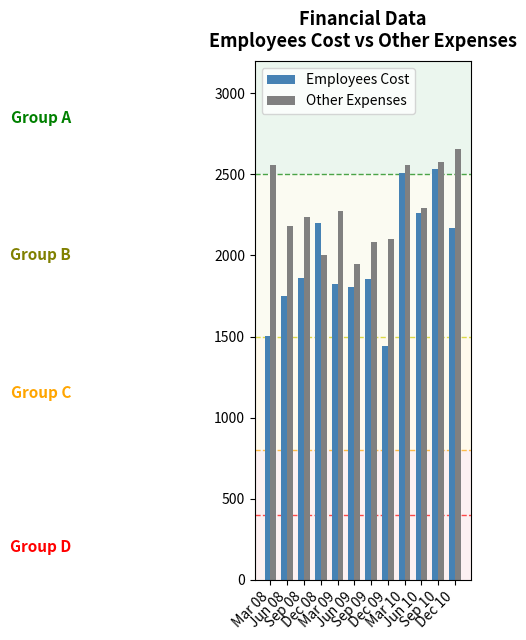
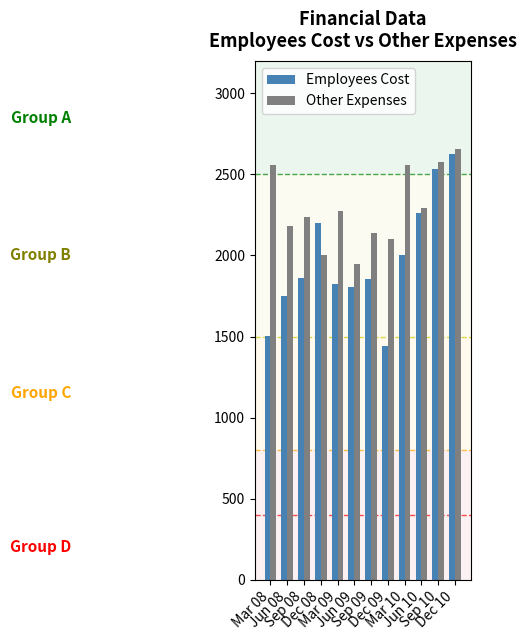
Other Expenses, Sep 09: 2080 -> 2140
Employees Cost, Mar 10: 2510 -> 2000
Employees Cost, Dec 10: 2170 -> 2630
